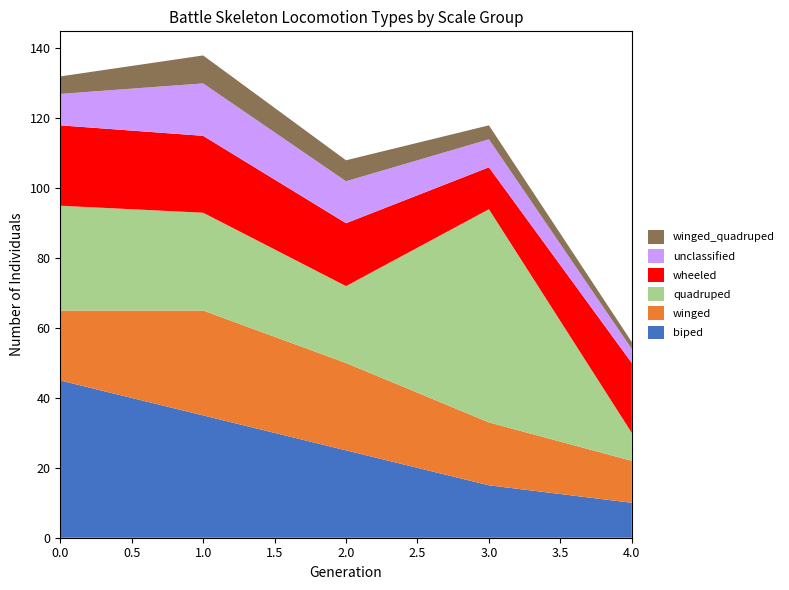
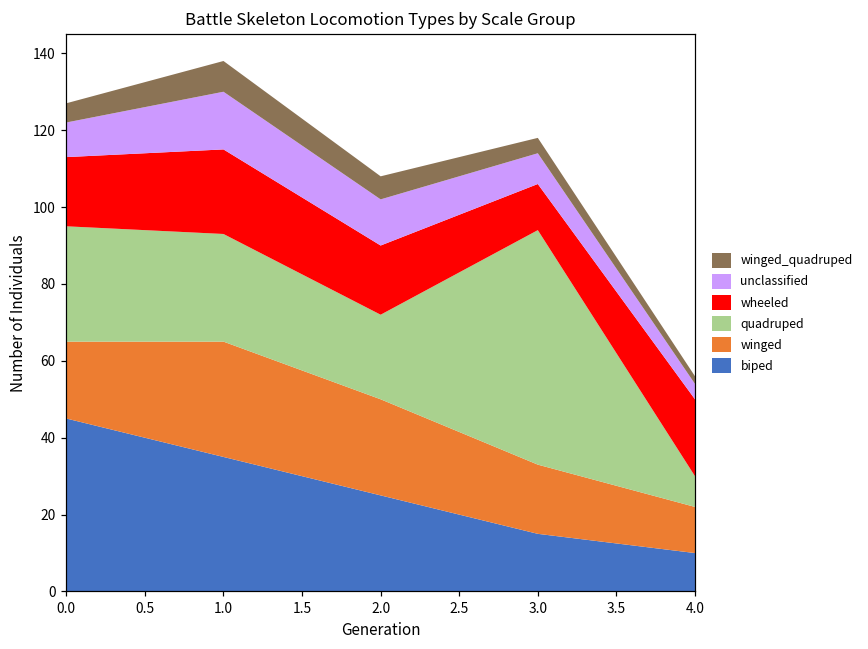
wheeled, 0.0: 23 -> 18
